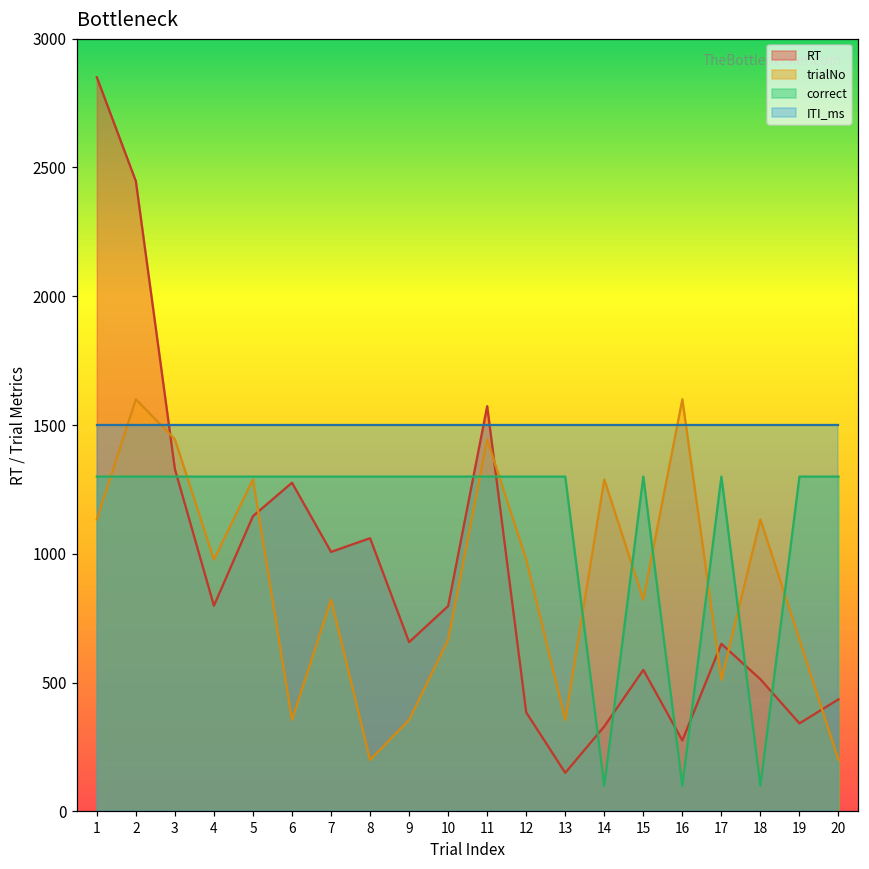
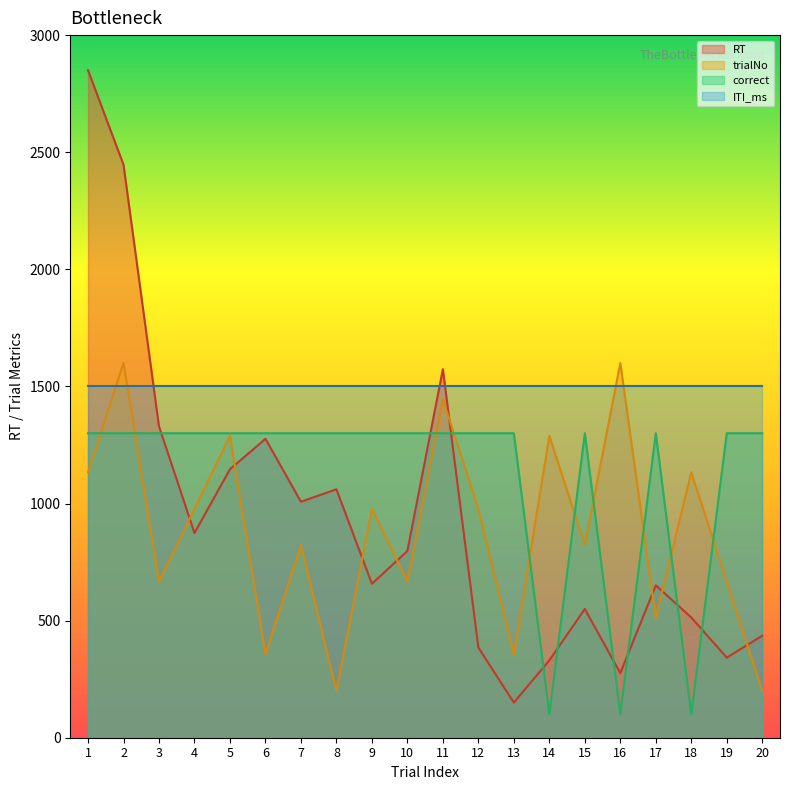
trialNo, 3: 1440 -> 670
RT, 4: 800 -> 870
trialNo, 9: 360 -> 980
